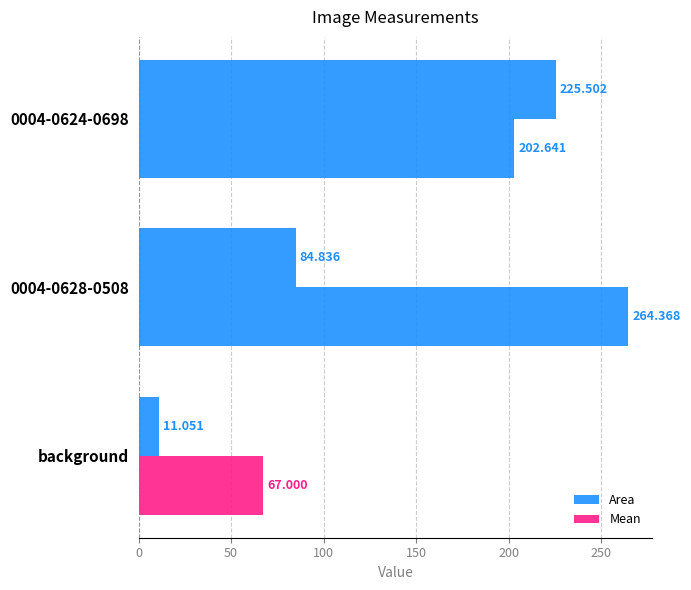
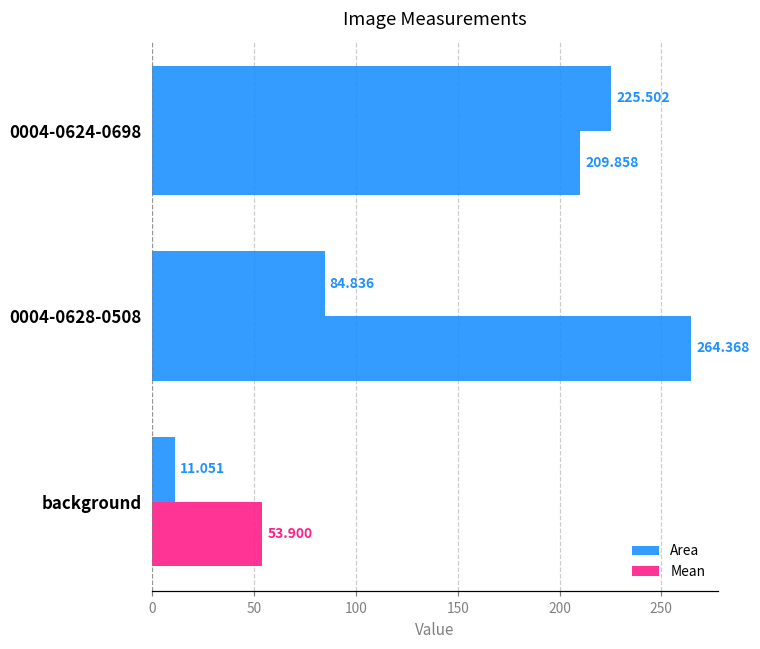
Mean, 0004-0624-0698: 202.641 -> 209.858
Mean, background: 67.000 -> 53.900
